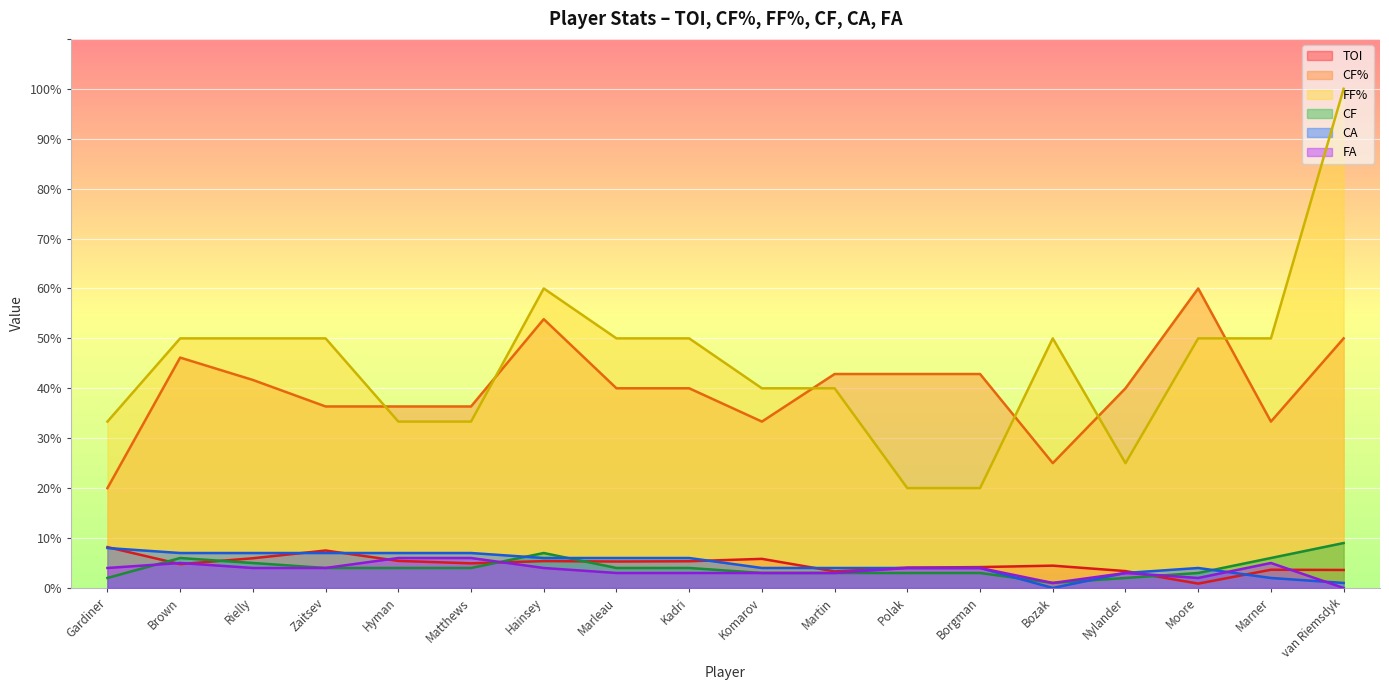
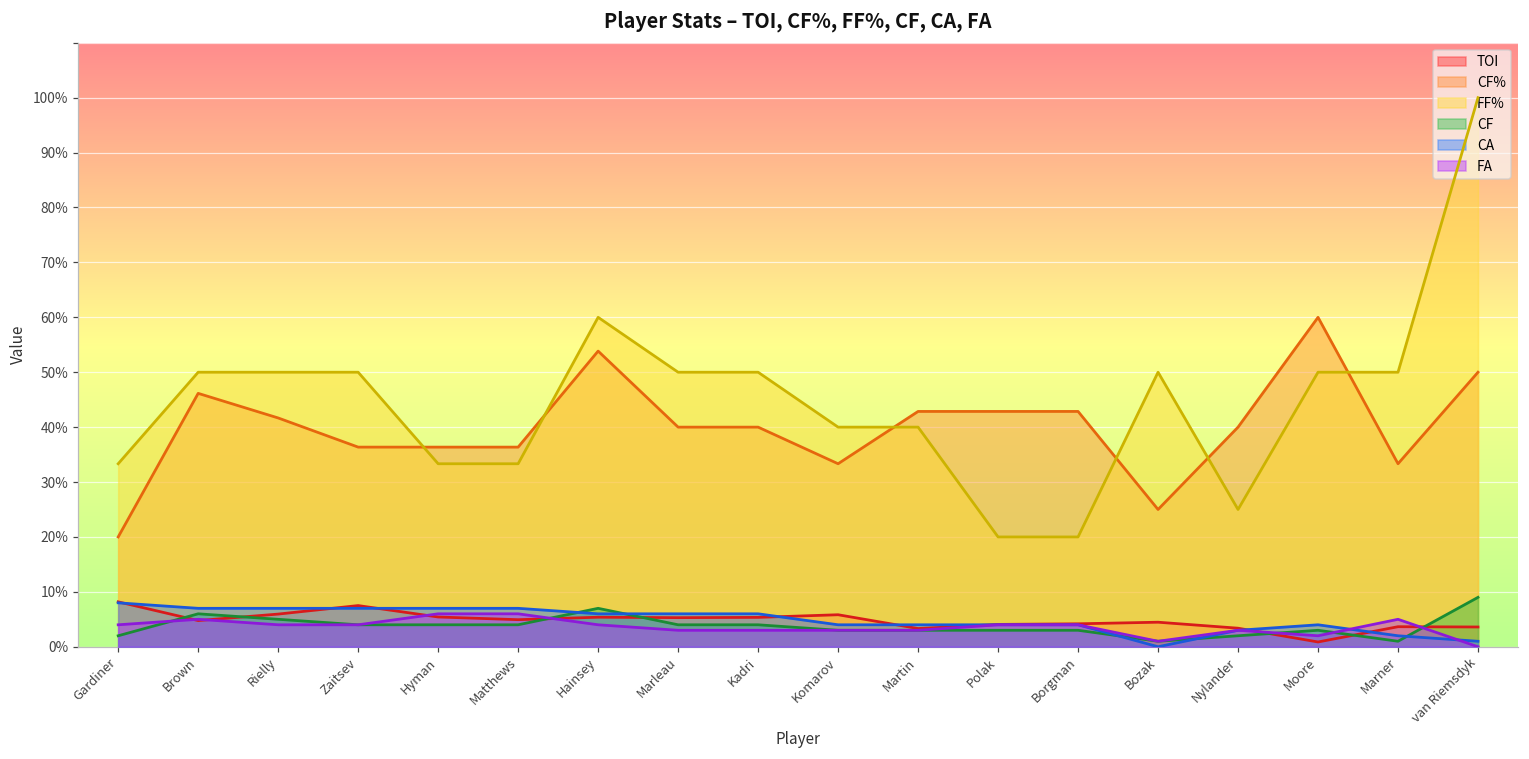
CF, Marner: 6% -> 1%
